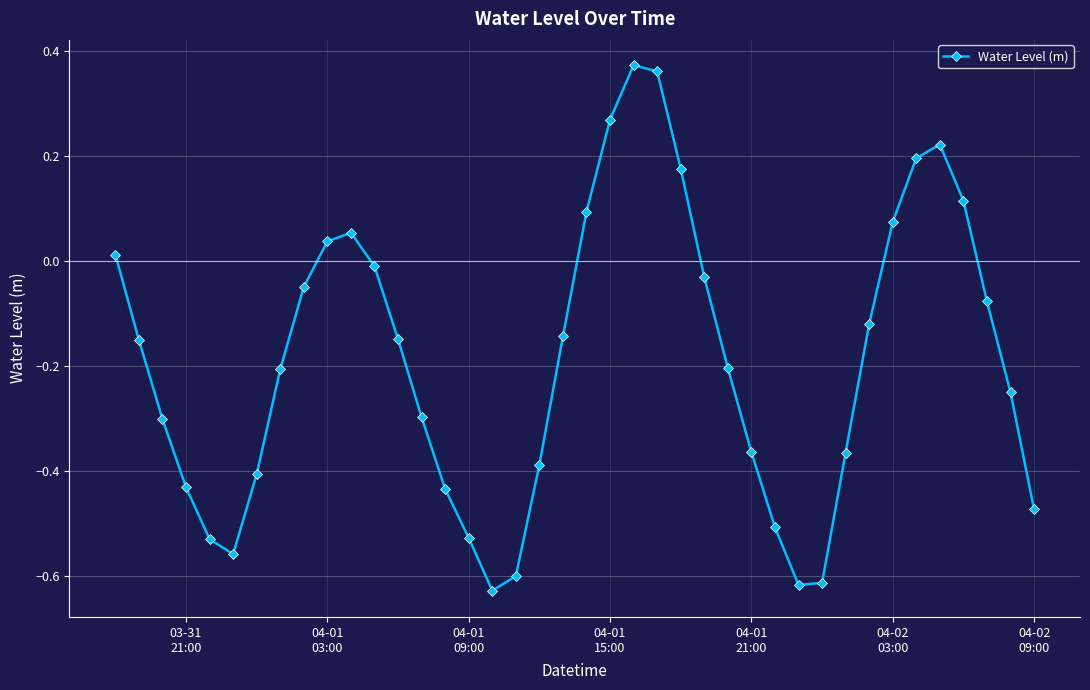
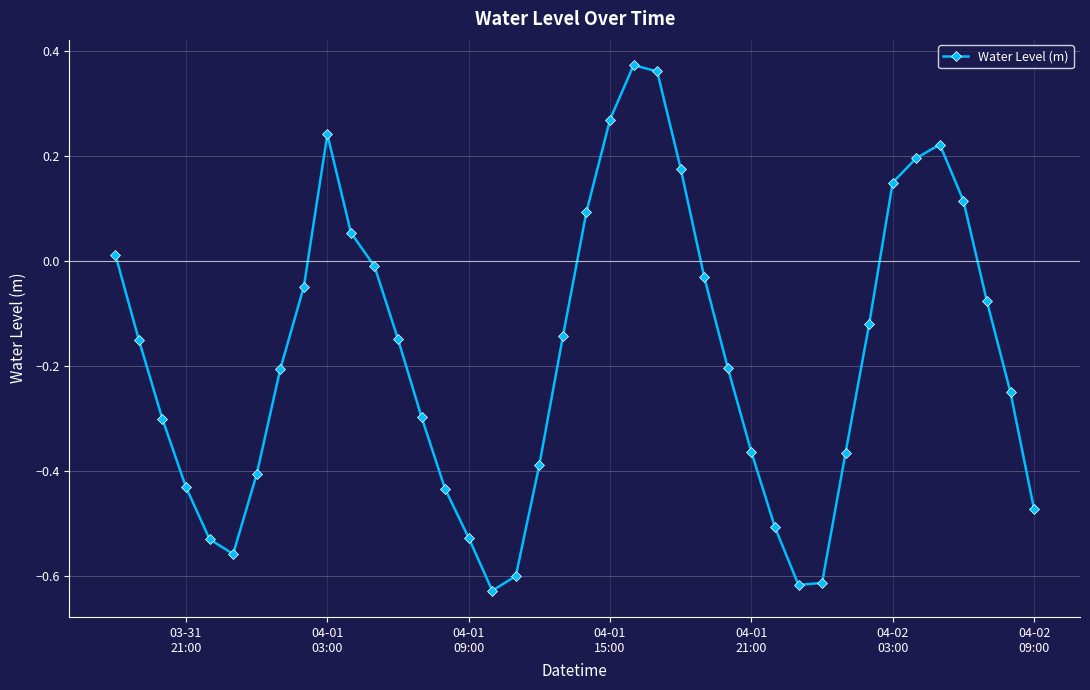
04-01 03:00: 0.04 -> 0.24
04-02 03:00: 0.07 -> 0.15
